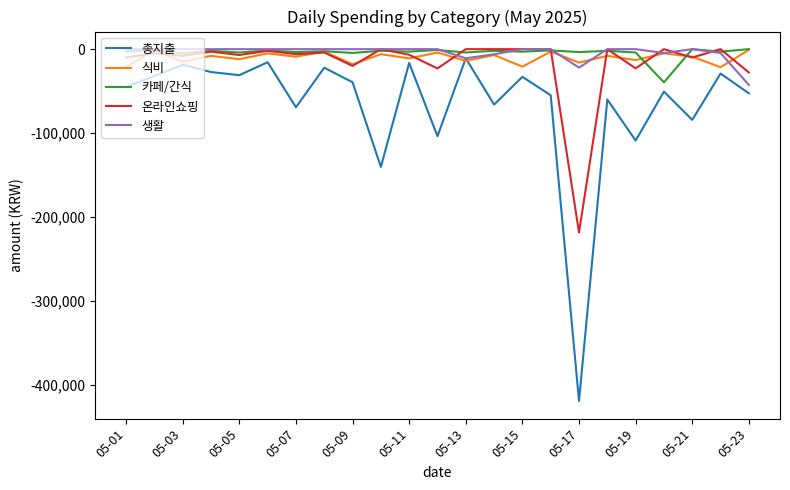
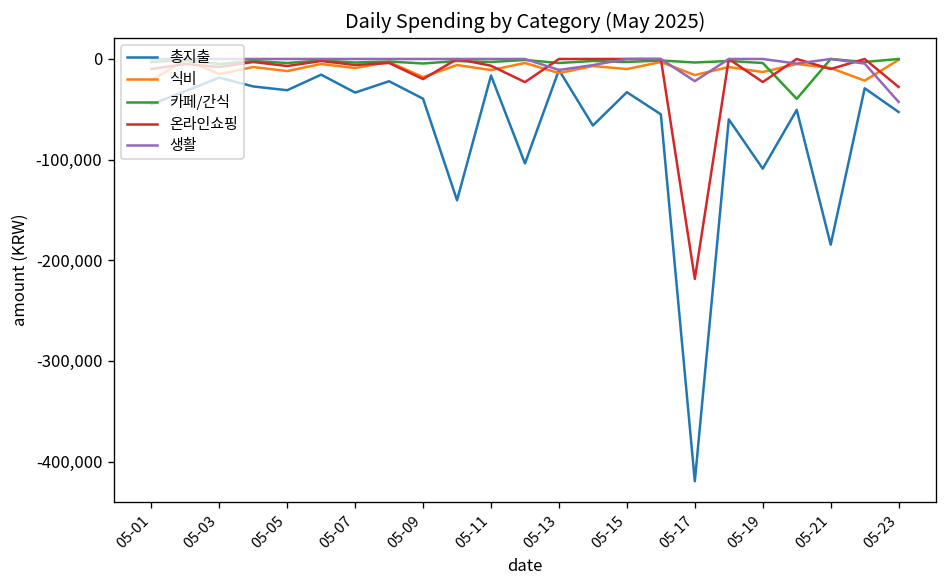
총지출, 05-07: -70,000 -> -30,000
식비, 05-15: -20,000 -> -10,000
총지출, 05-21: -80,000 -> -180,000
